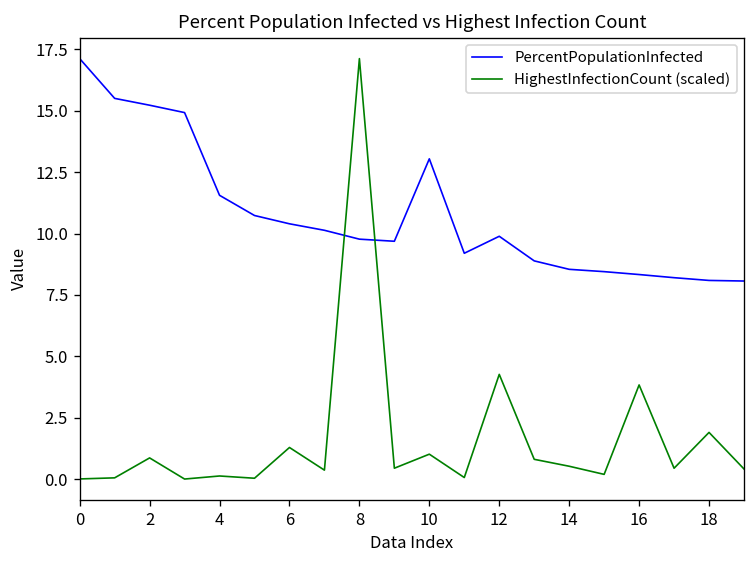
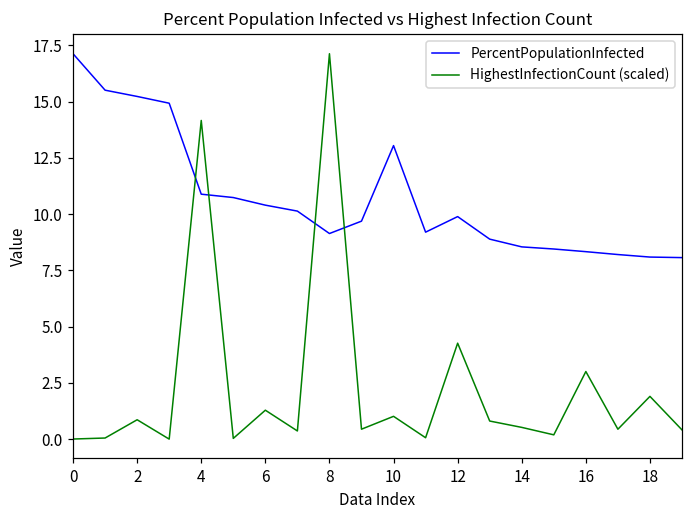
PercentPopulationInfected, 4: 11.6 -> 10.9
HighestInfectionCount (scaled), 4: 0.1 -> 14.2
PercentPopulationInfected, 8: 9.8 -> 9.1
HighestInfectionCount (scaled), 16: 3.8 -> 3.0
